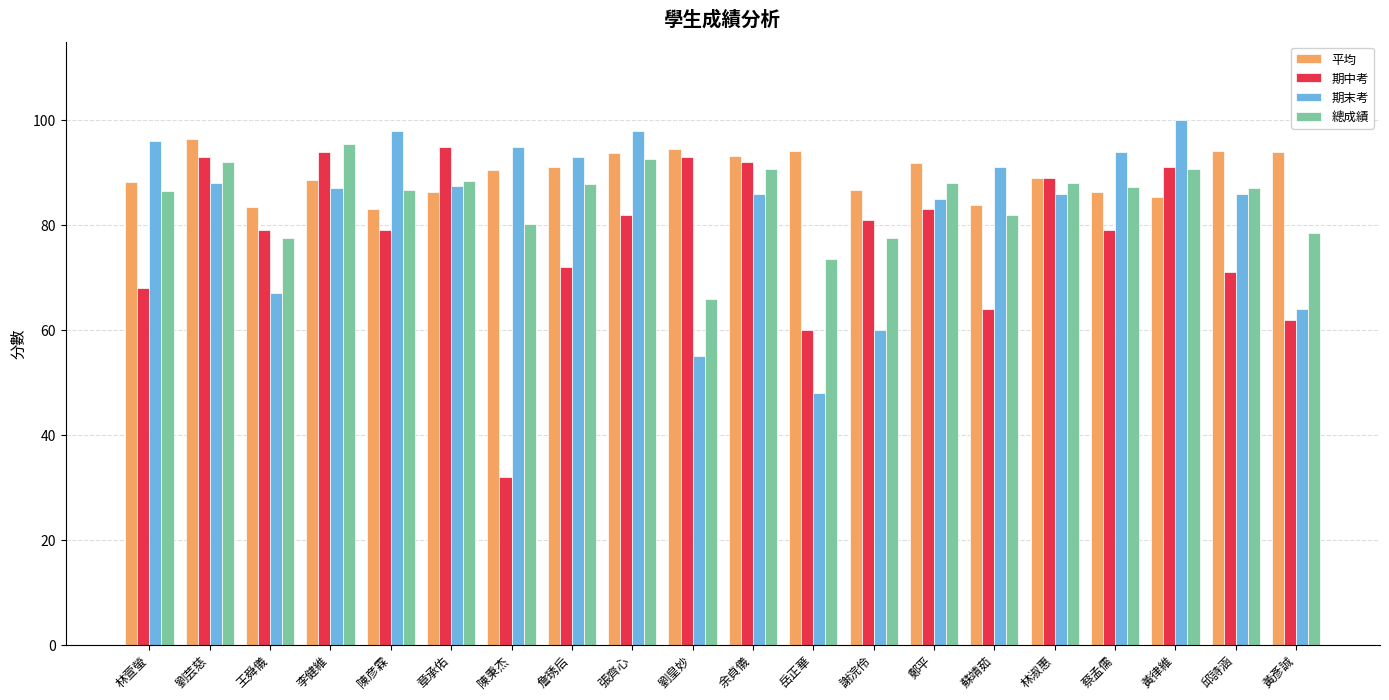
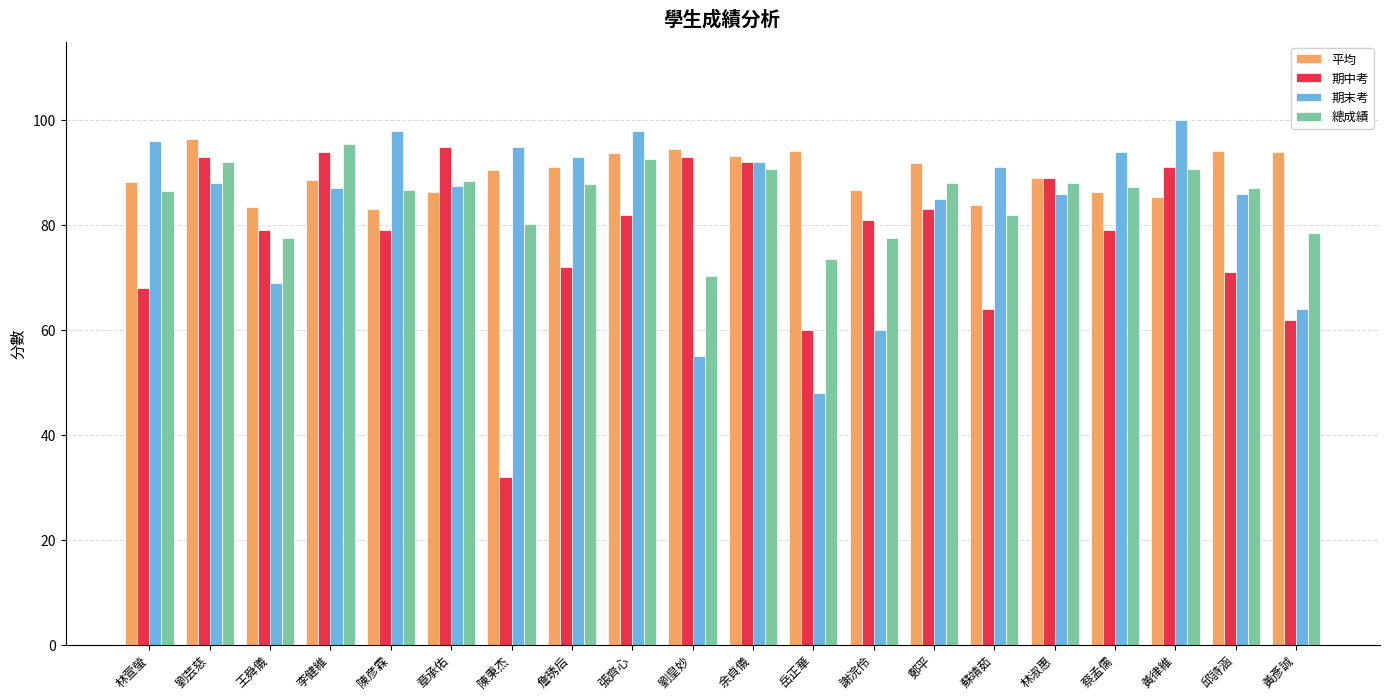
期末考, 王舜儀: 67 -> 69
總成績, 劉皇妙: 66 -> 70
期末考, 余貞儀: 86 -> 92
